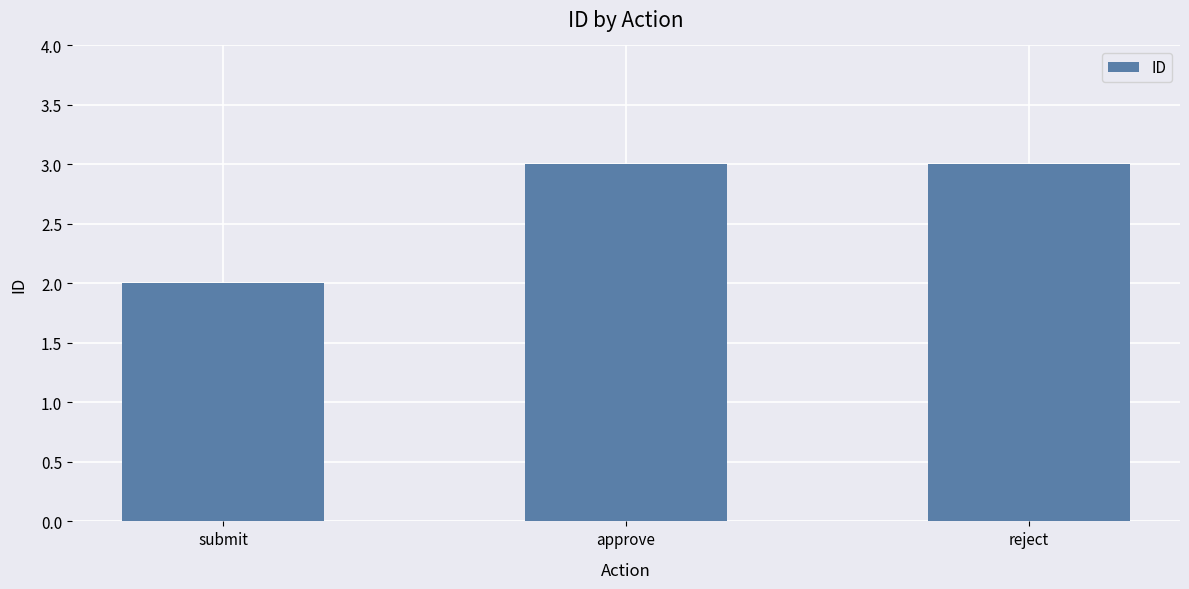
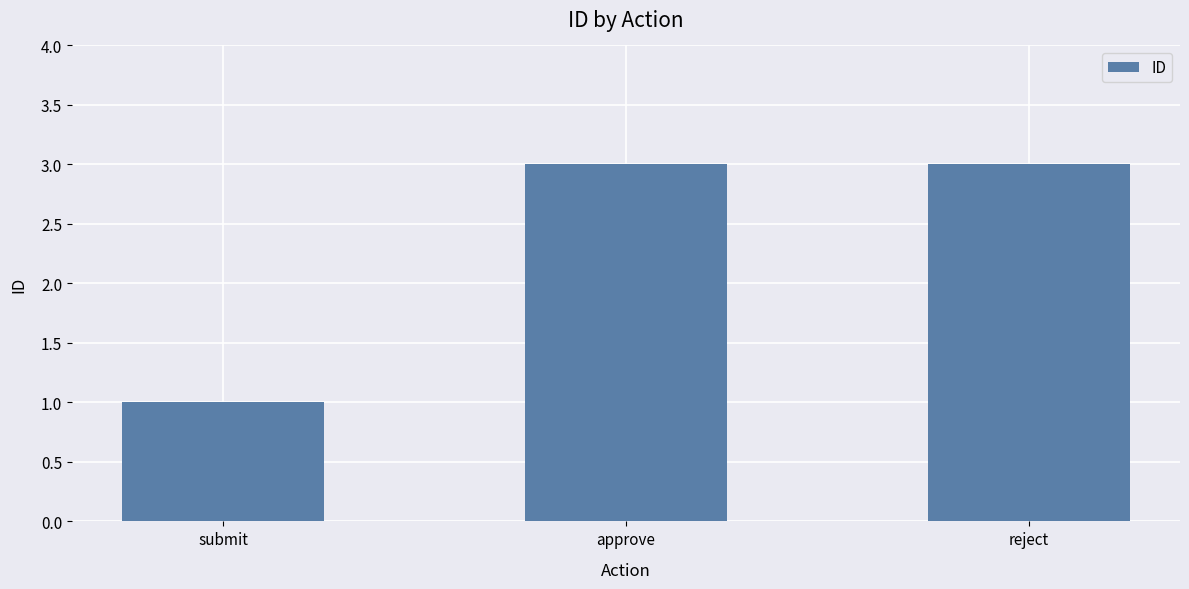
submit: 2 -> 1
